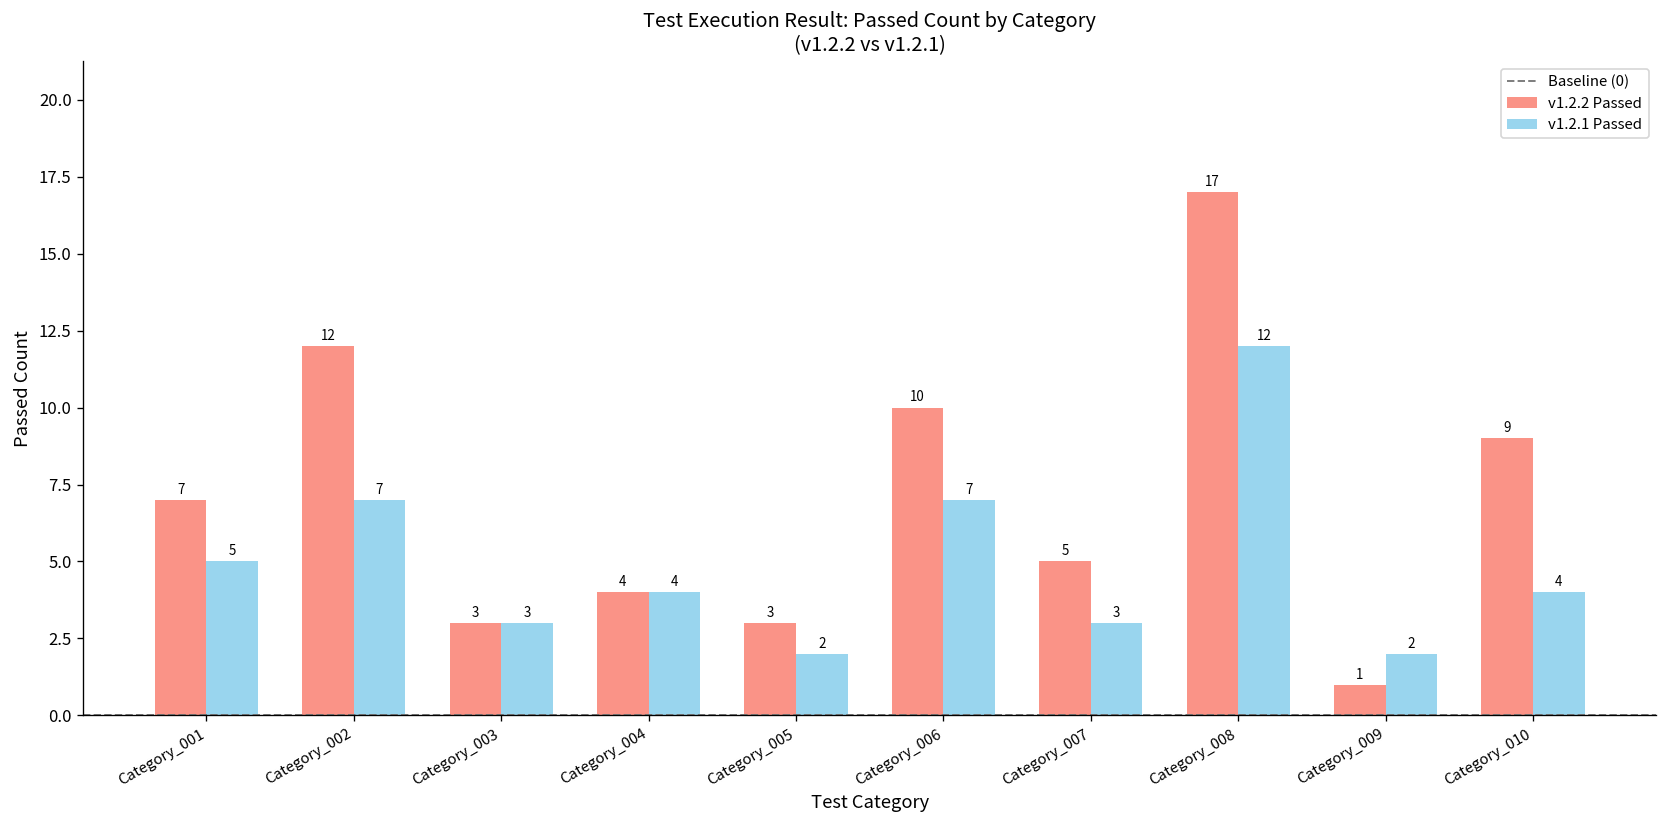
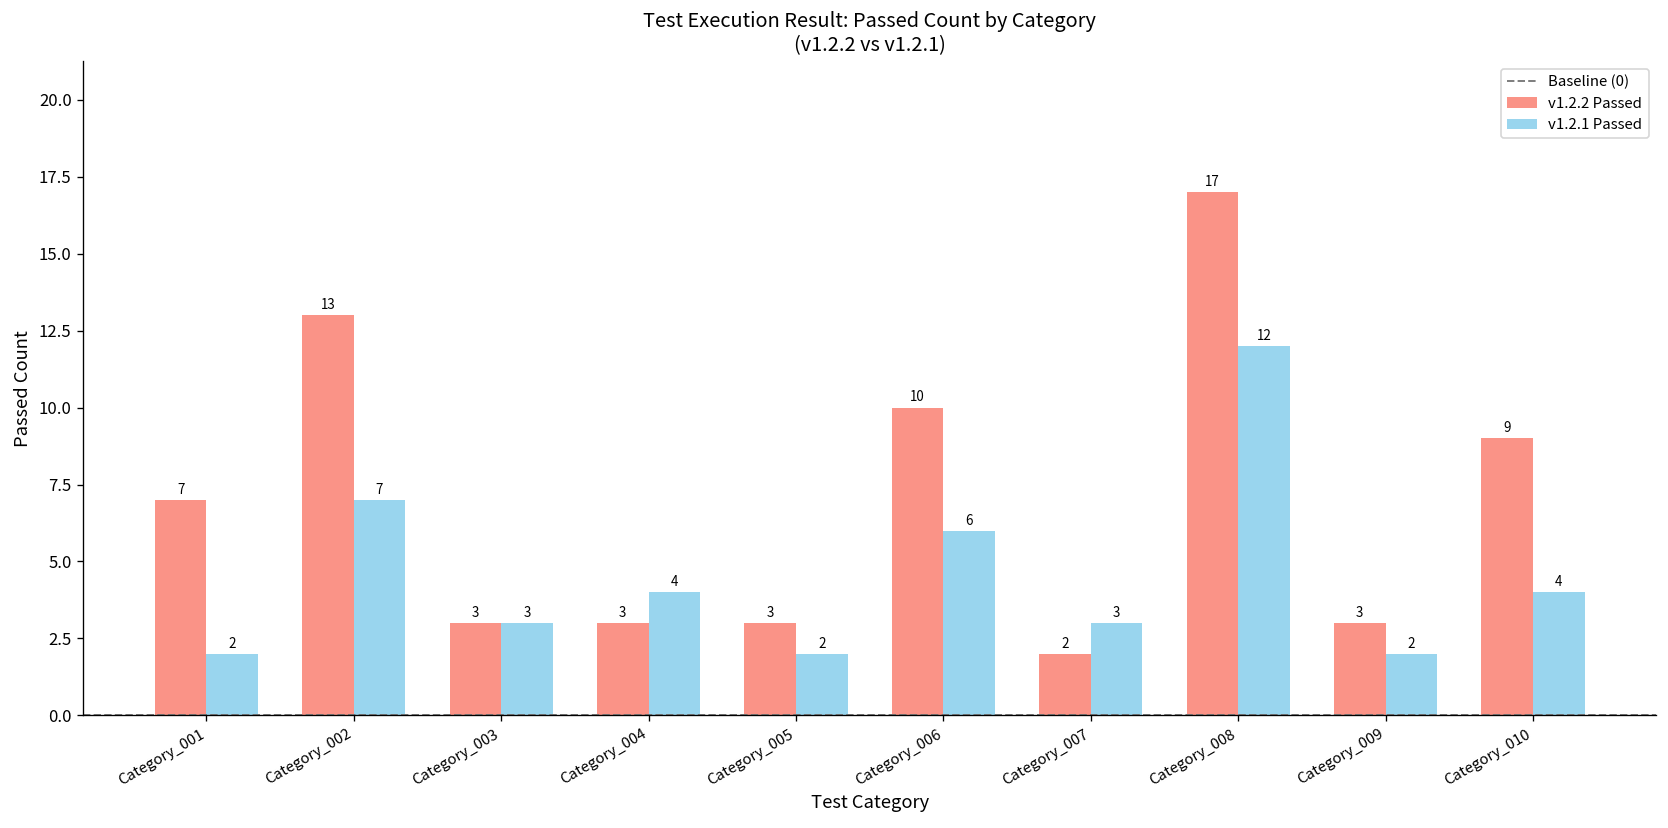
v1.2.1 Passed, Category_001: 5 -> 2
v1.2.2 Passed, Category_002: 12 -> 13
v1.2.2 Passed, Category_004: 4 -> 3
v1.2.1 Passed, Category_006: 7 -> 6
v1.2.2 Passed, Category_007: 5 -> 2
v1.2.2 Passed, Category_009: 1 -> 3
